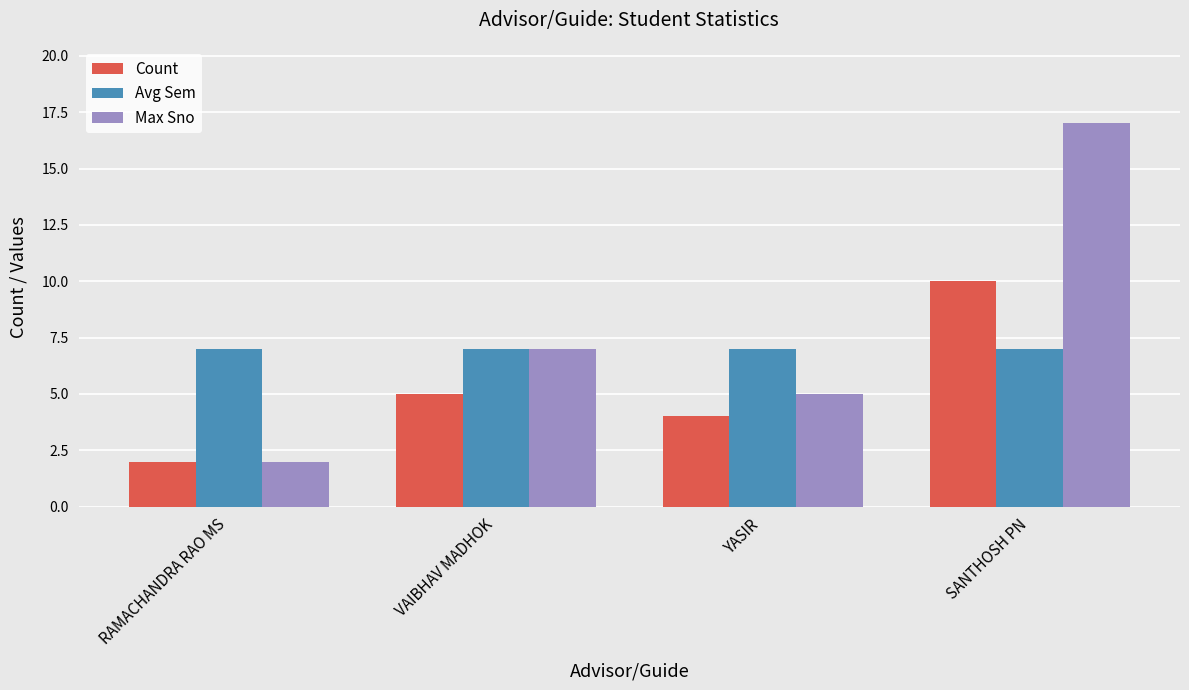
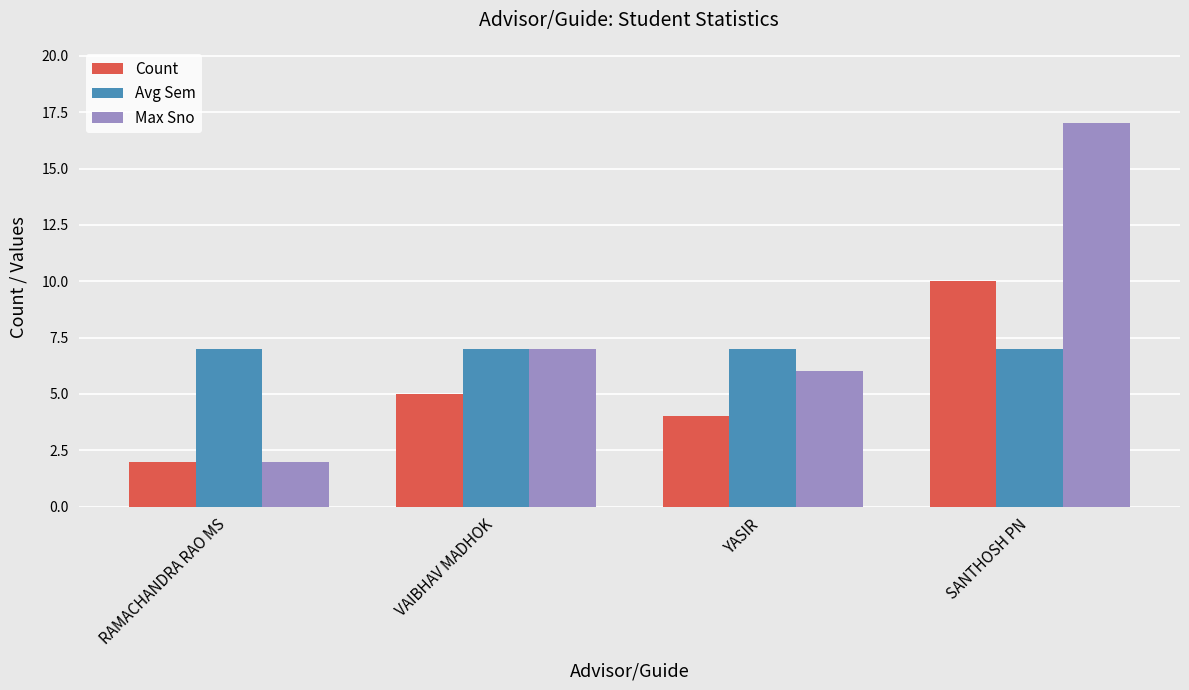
Max Sno, YASIR: 5 -> 6
